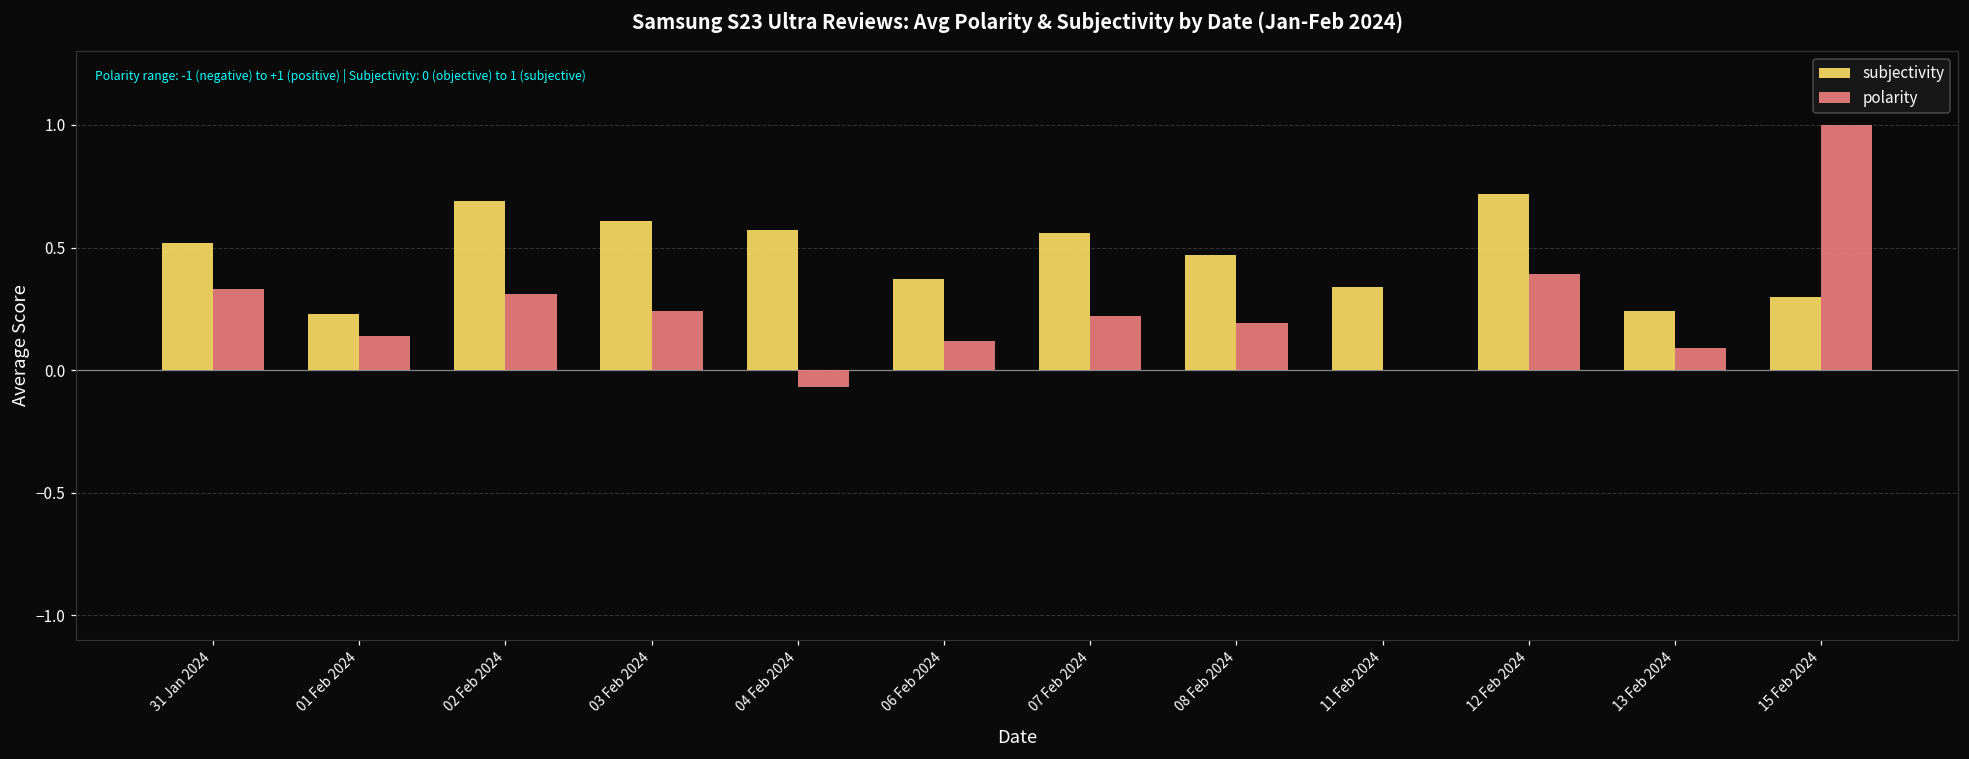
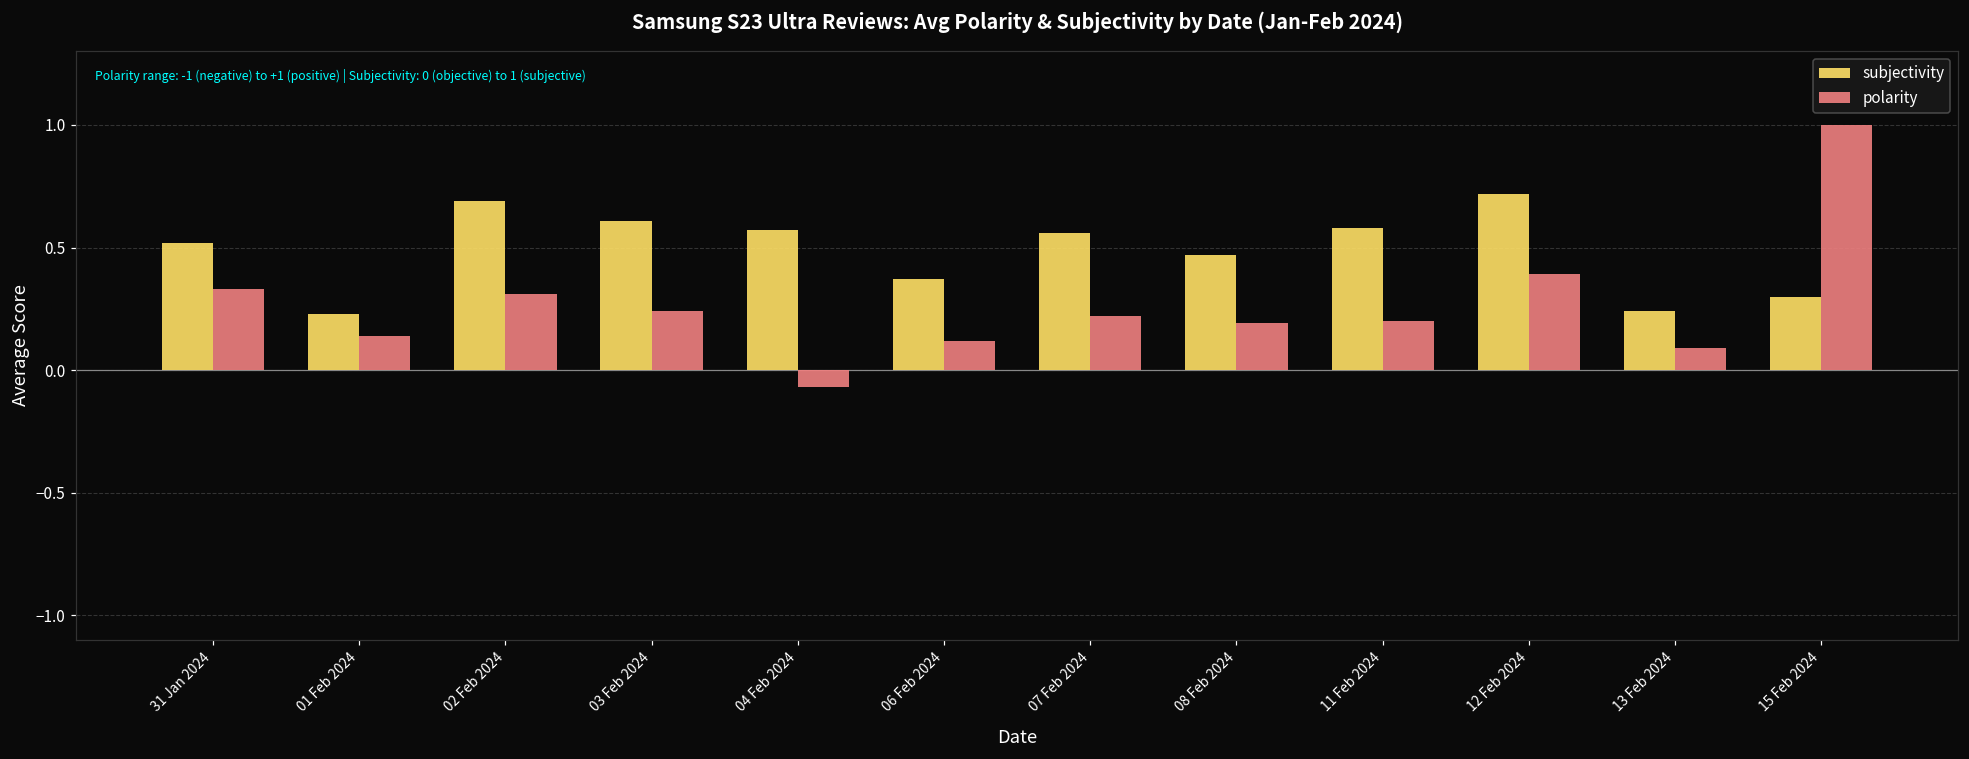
subjectivity, 11 Feb 2024: 0.34 -> 0.58
polarity, 11 Feb 2024: 0.0 -> 0.2
